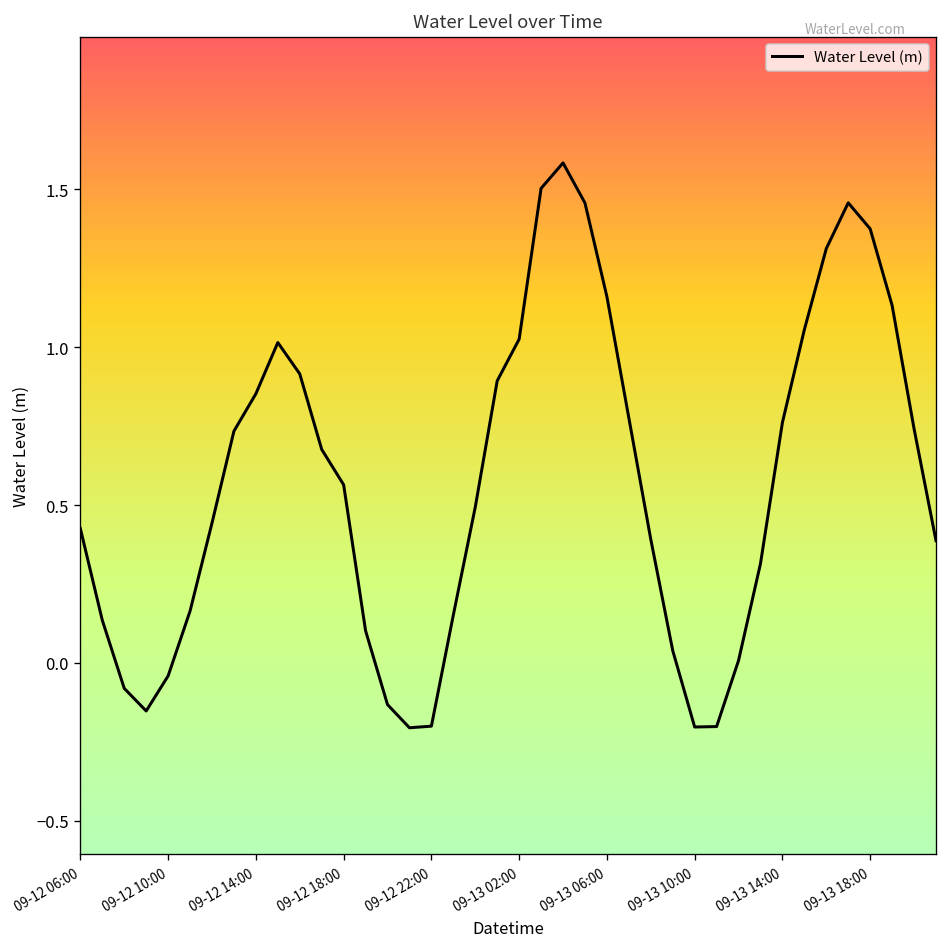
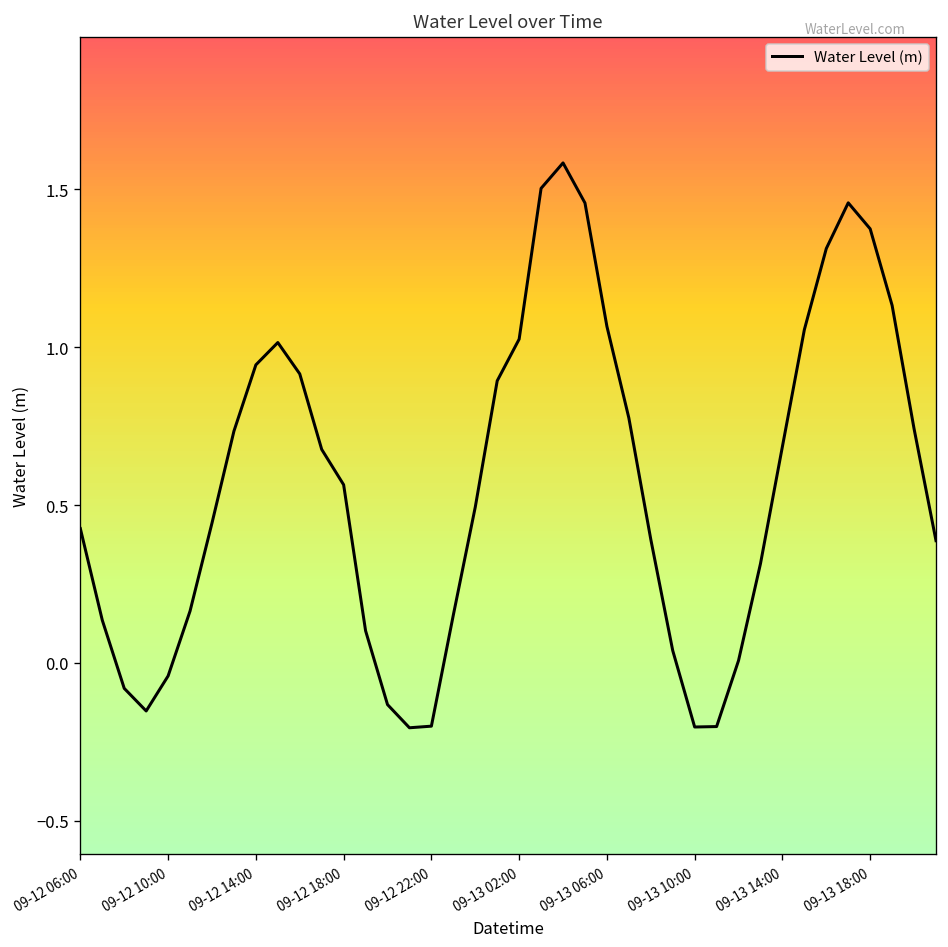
09-12 14:00: 0.85 -> 0.94
09-13 06:00: 1.16 -> 1.07
09-13 14:00: 0.76 -> 0.69
